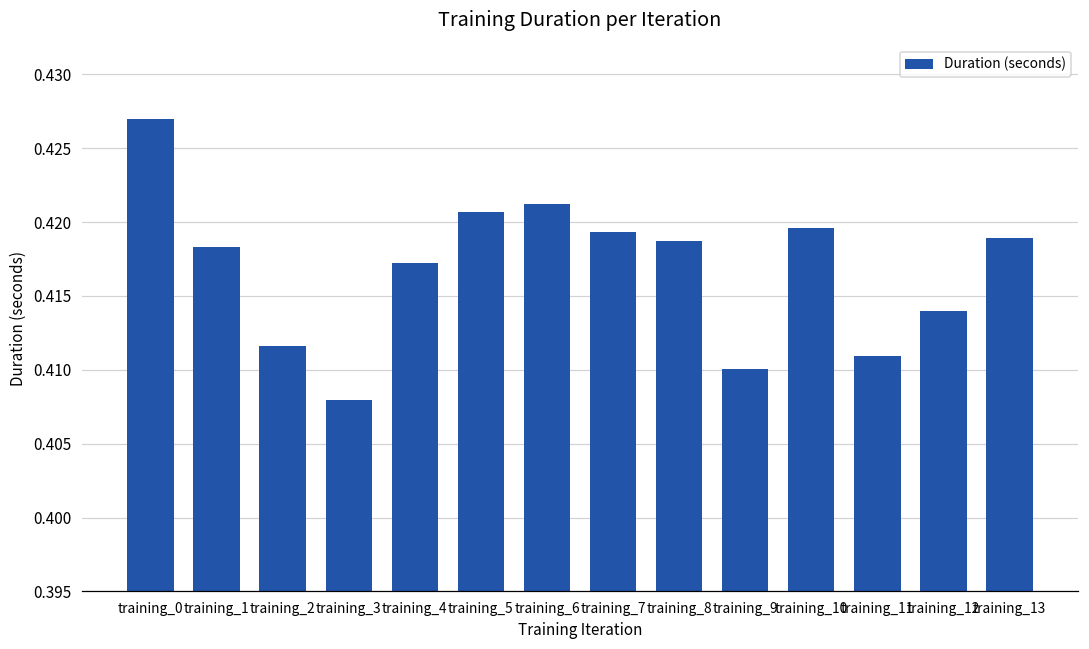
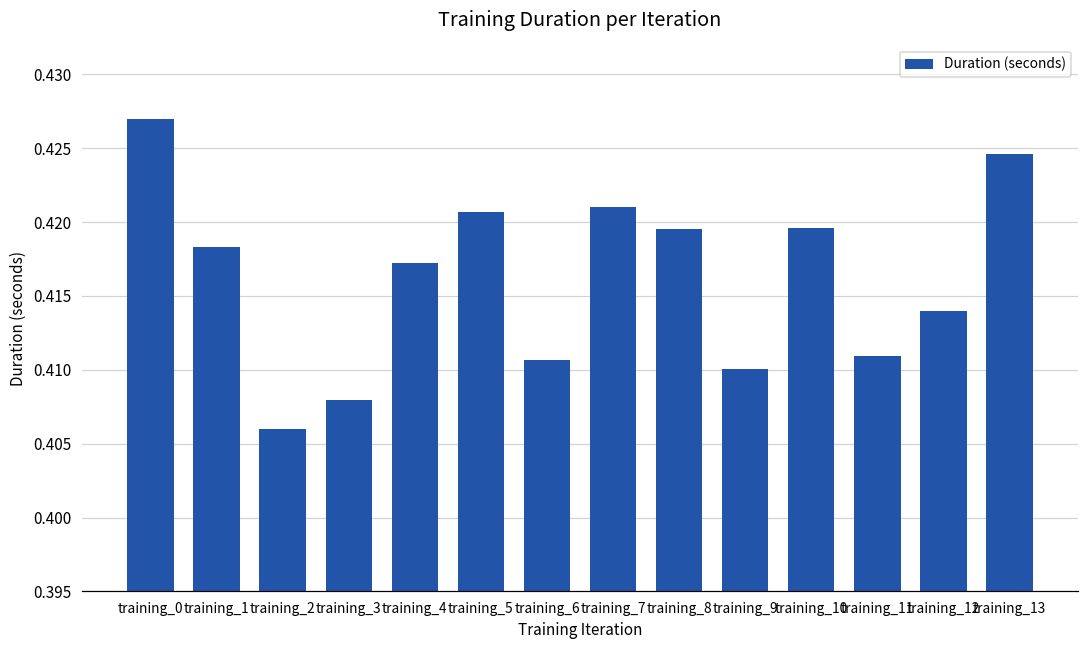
training_2: 0.4116 -> 0.4060
training_6: 0.4212 -> 0.4107
training_7: 0.4193 -> 0.4210
training_8: 0.4187 -> 0.4196
training_13: 0.4189 -> 0.4246
